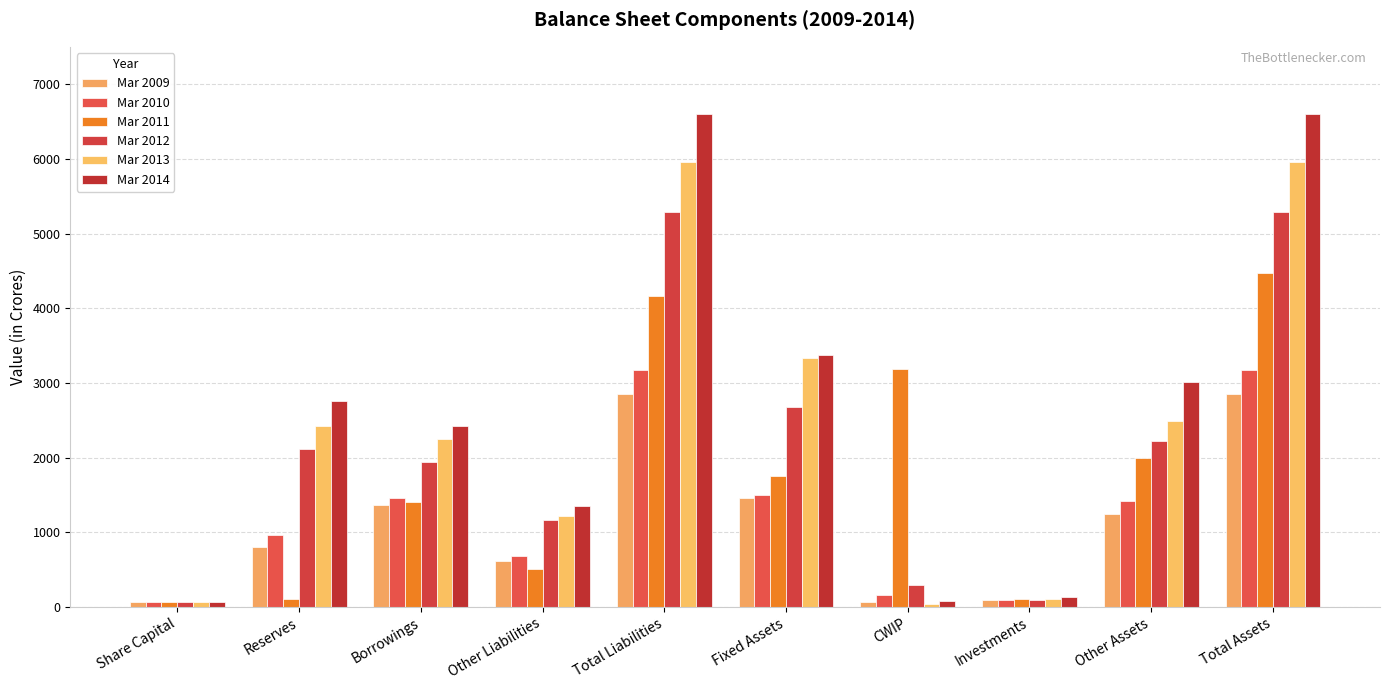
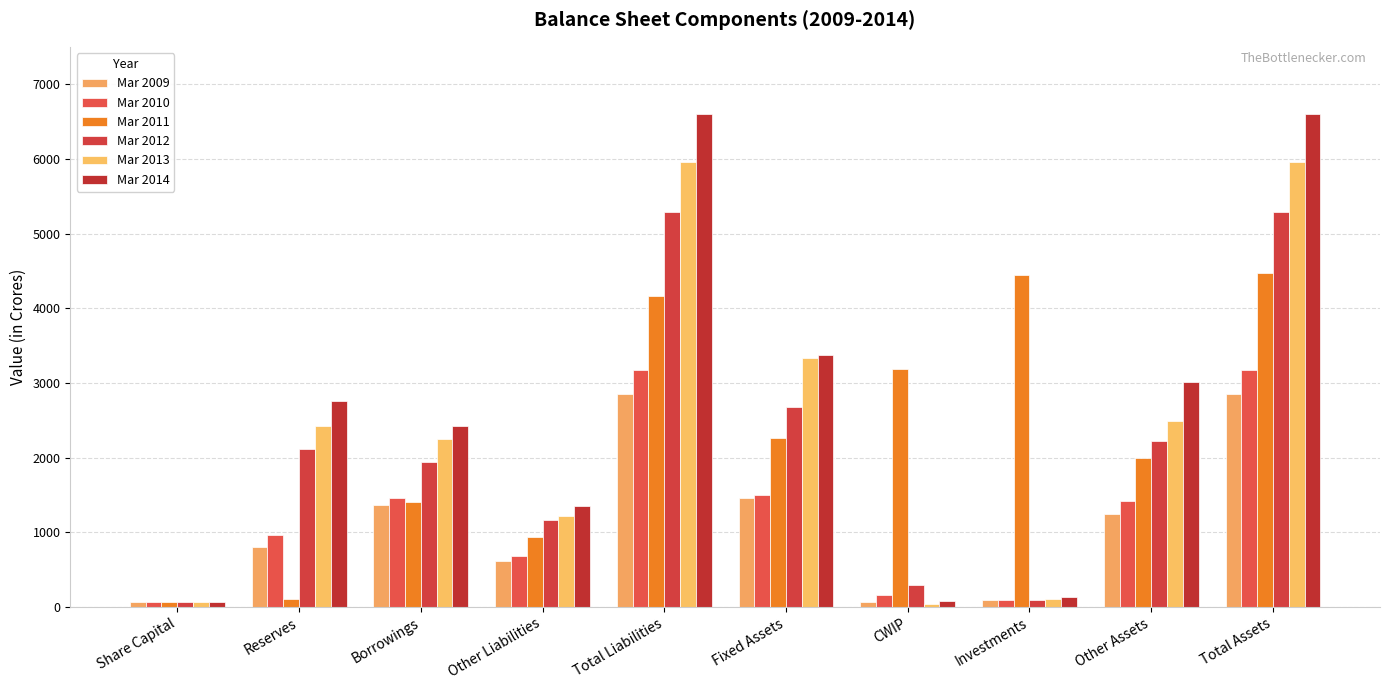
Mar 2011, Other Liabilities: 500 -> 900
Mar 2011, Fixed Assets: 1800 -> 2300
Mar 2011, Investments: 100 -> 4400
